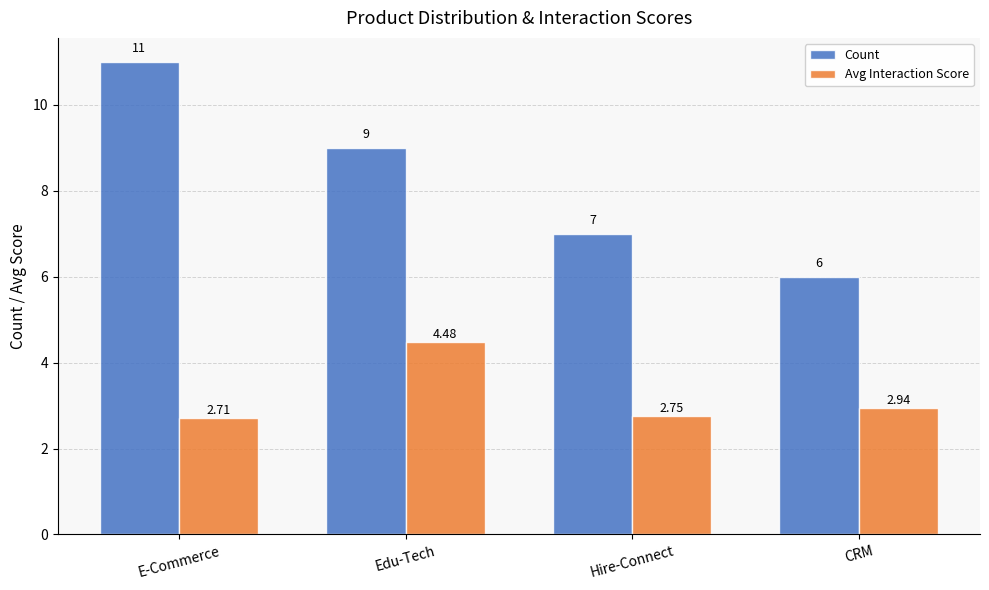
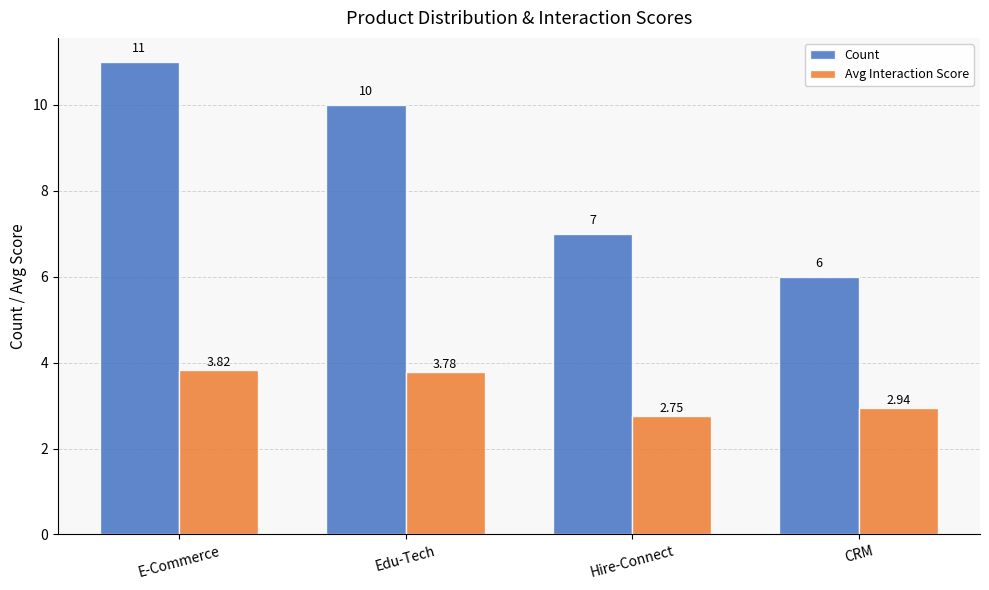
Avg Interaction Score, E-Commerce: 2.71 -> 3.82
Count, Edu-Tech: 9 -> 10
Avg Interaction Score, Edu-Tech: 4.48 -> 3.78
